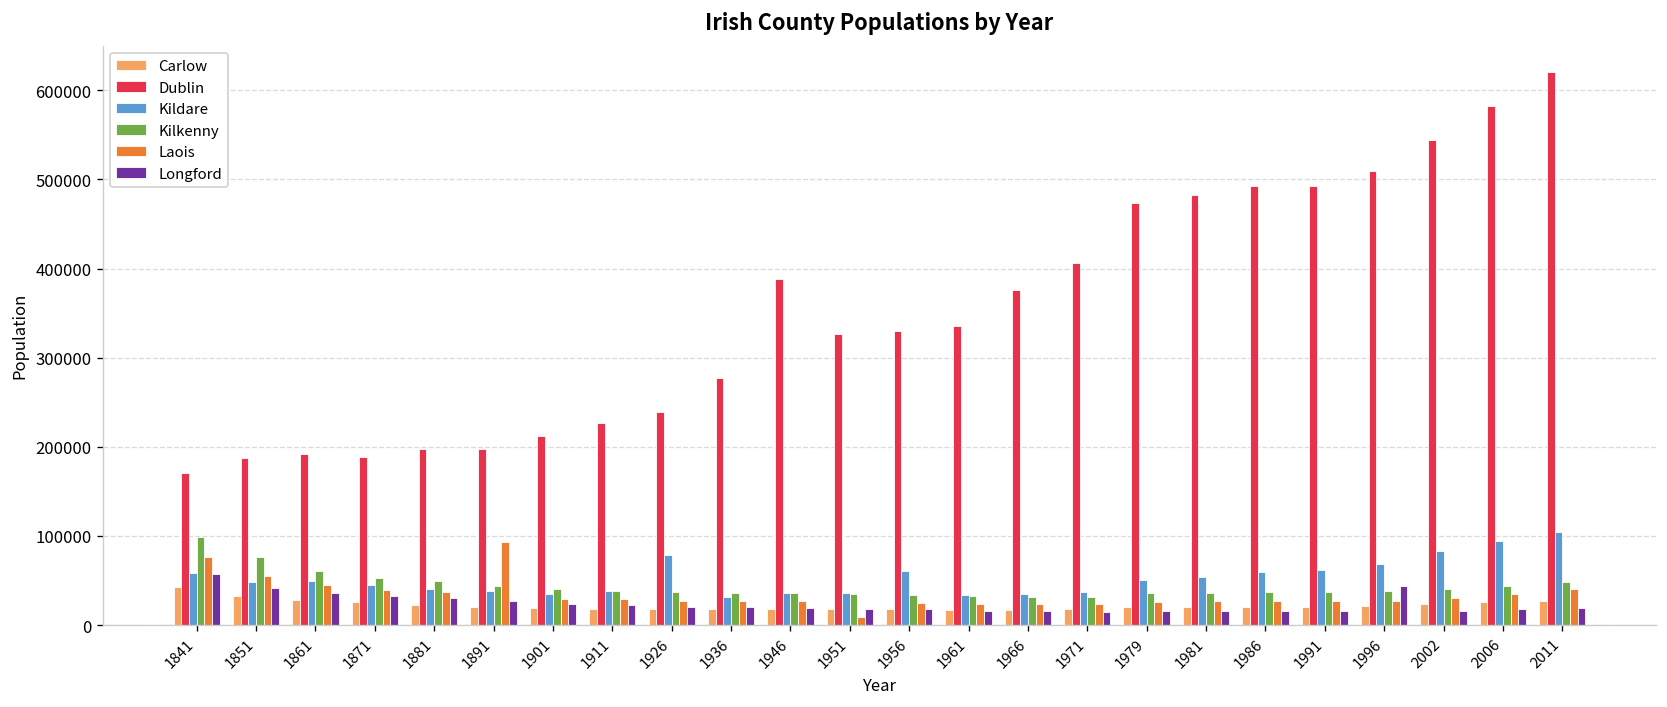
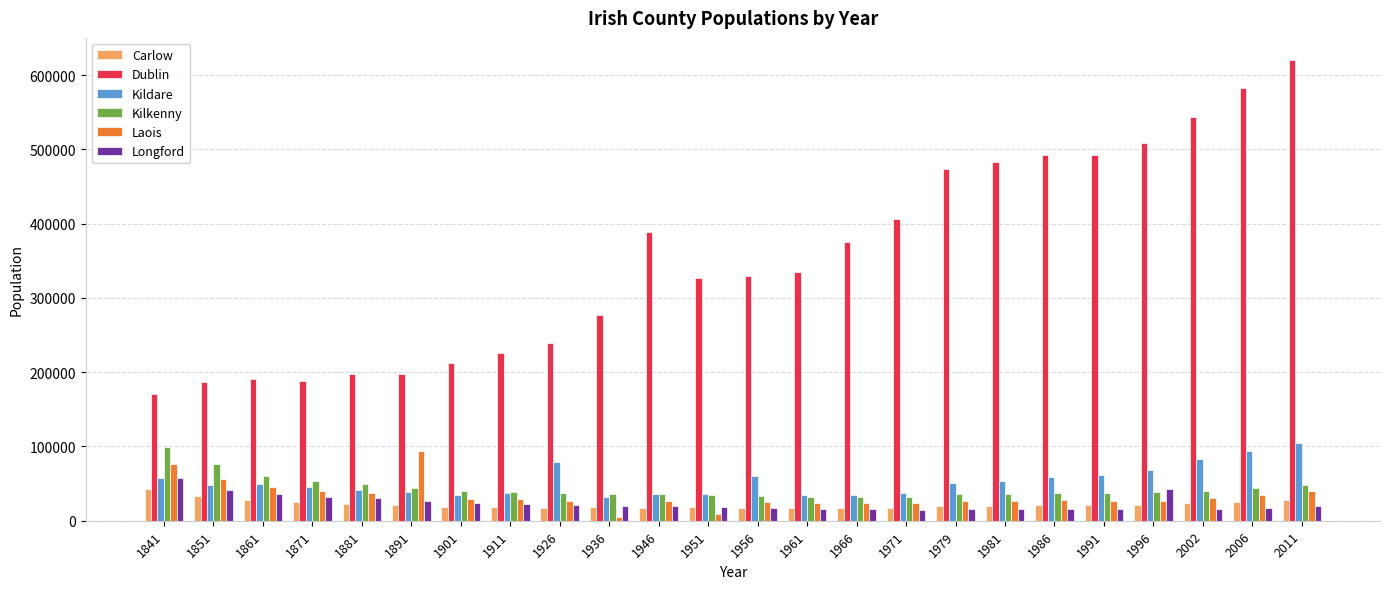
Laois, 1936: 30000 -> 10000
